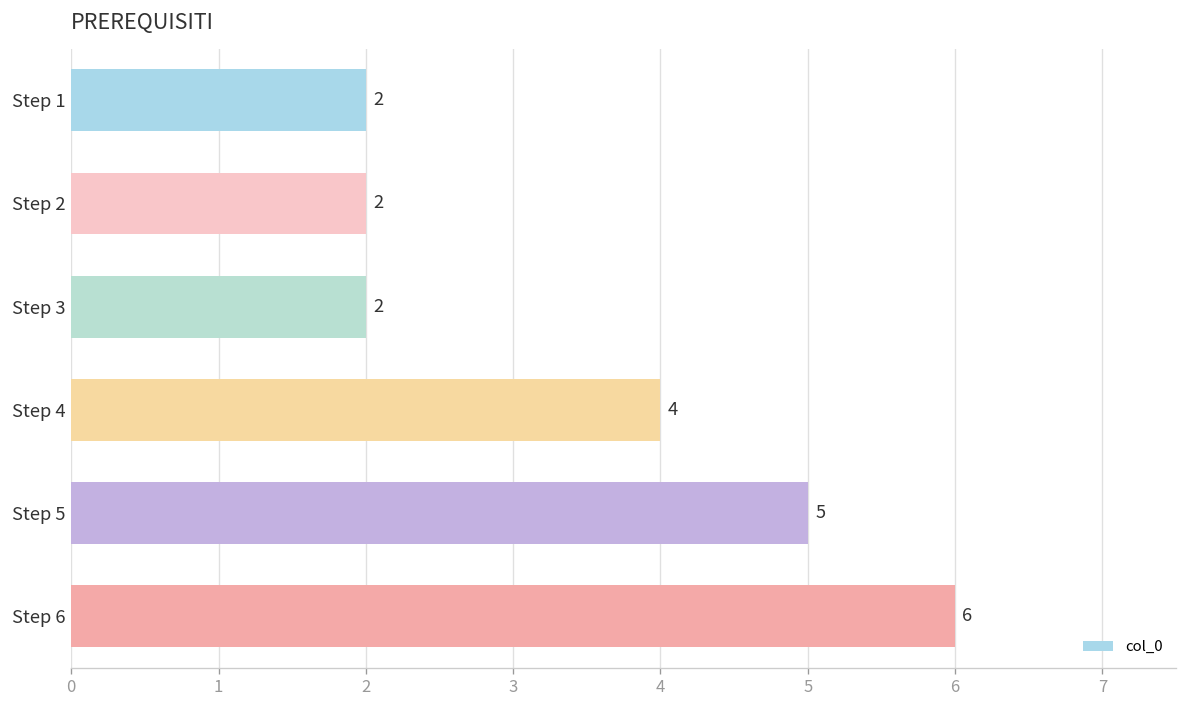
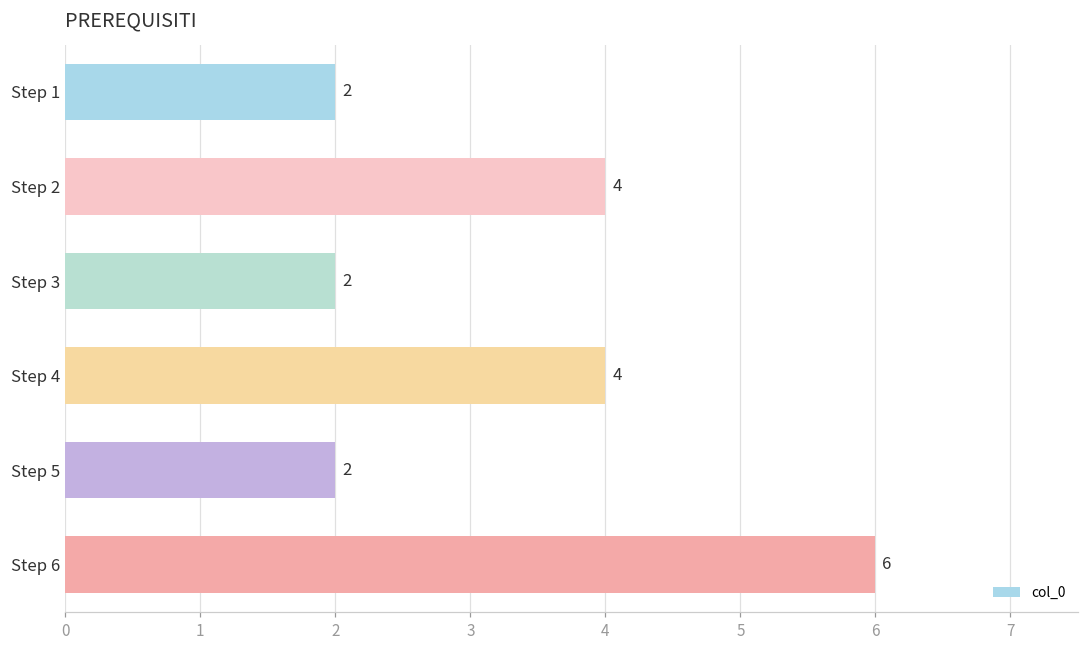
Step 2: 2 -> 4
Step 5: 5 -> 2
